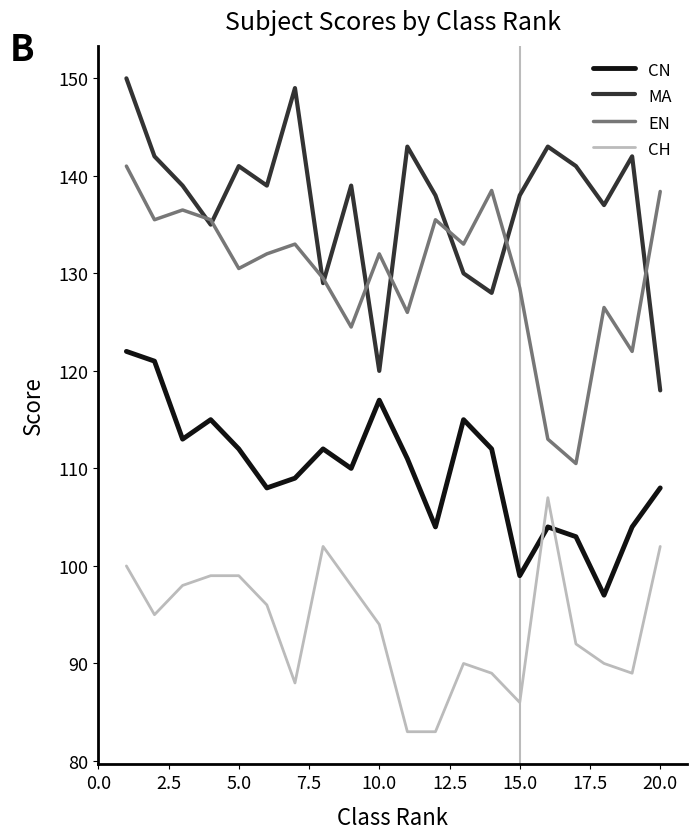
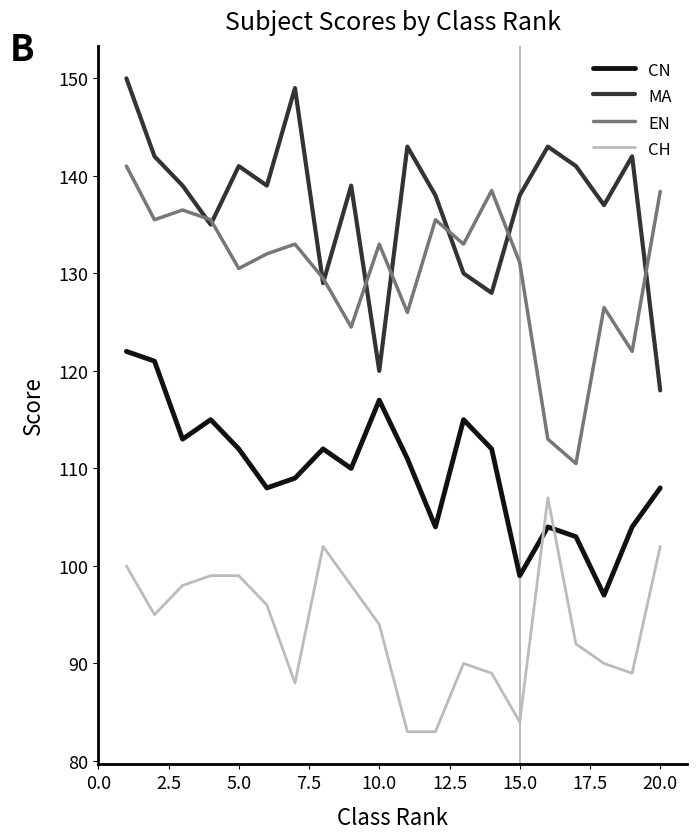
EN, 10.0: 132 -> 133
EN, 15.0: 129 -> 131
CH, 15.0: 86 -> 84
